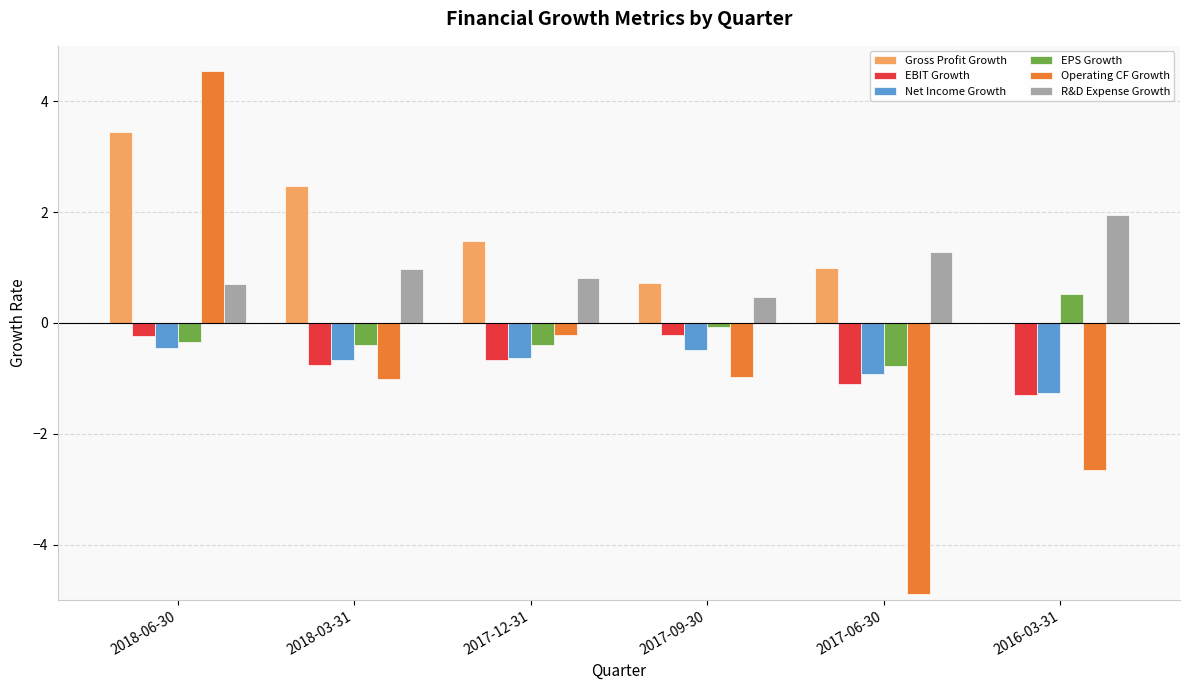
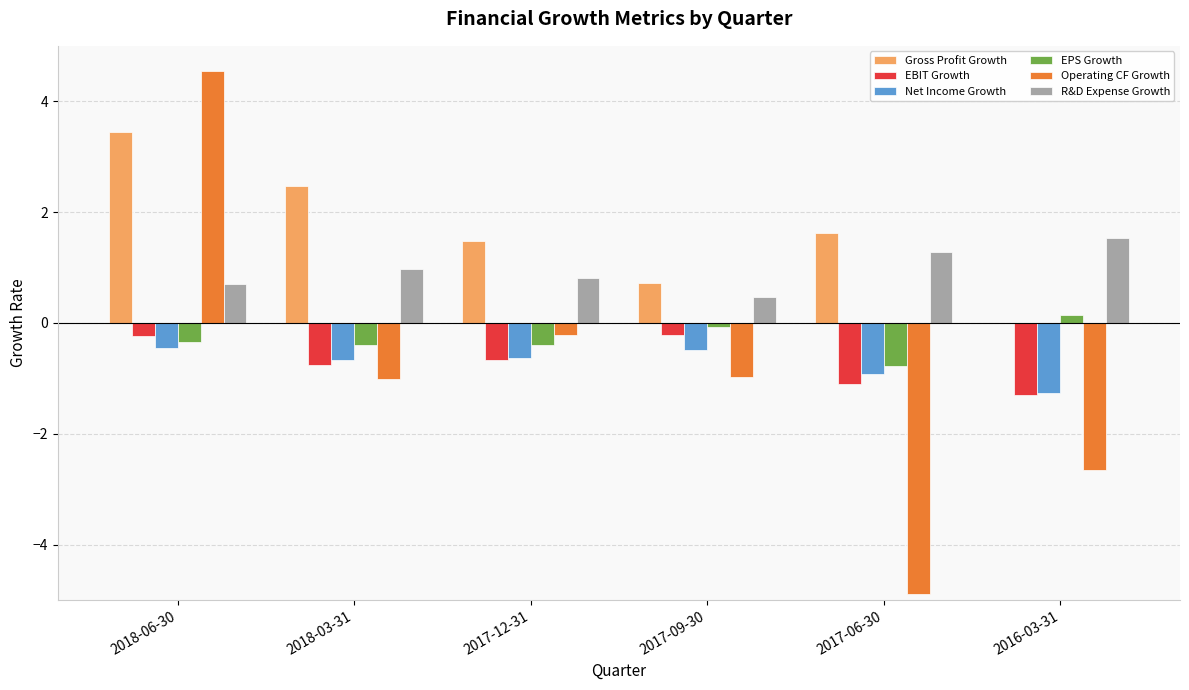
Gross Profit Growth, 2017-06-30: 1.0 -> 1.6
EPS Growth, 2016-03-31: 0.5 -> 0.1
R&D Expense Growth, 2016-03-31: 1.9 -> 1.5
